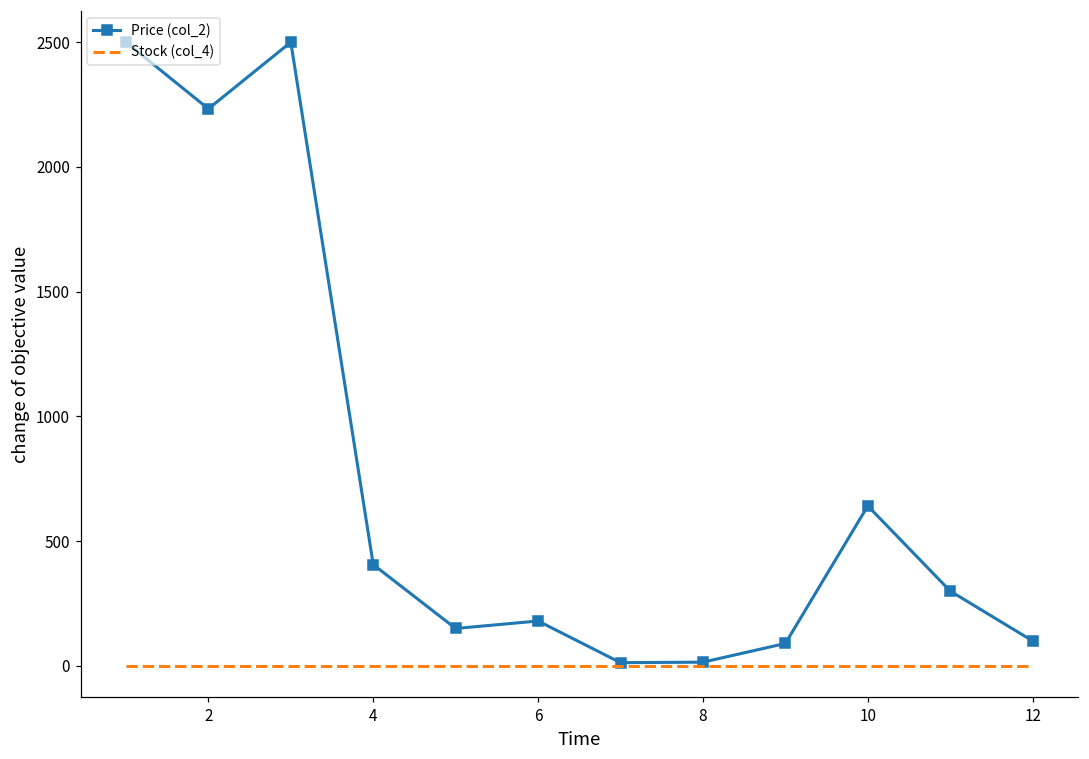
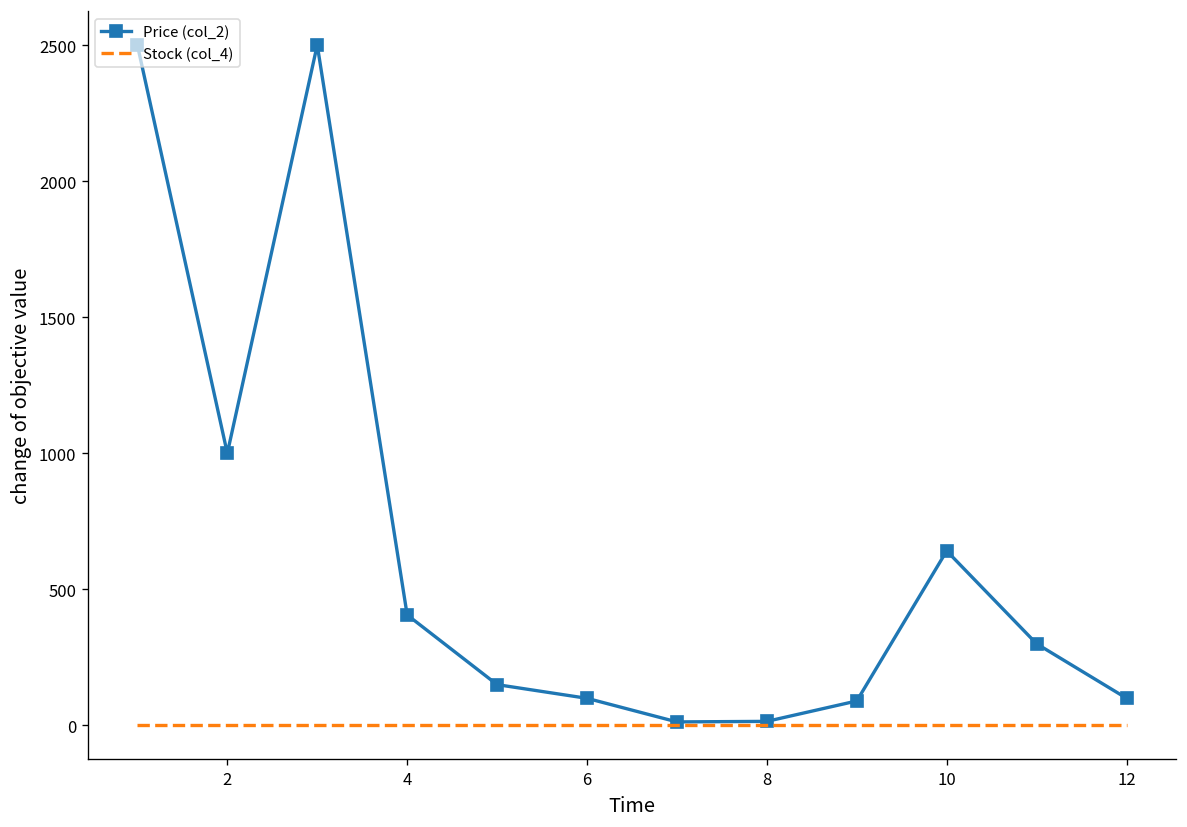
Price (col_2), 2: 2230 -> 1000
Price (col_2), 6: 180 -> 100
